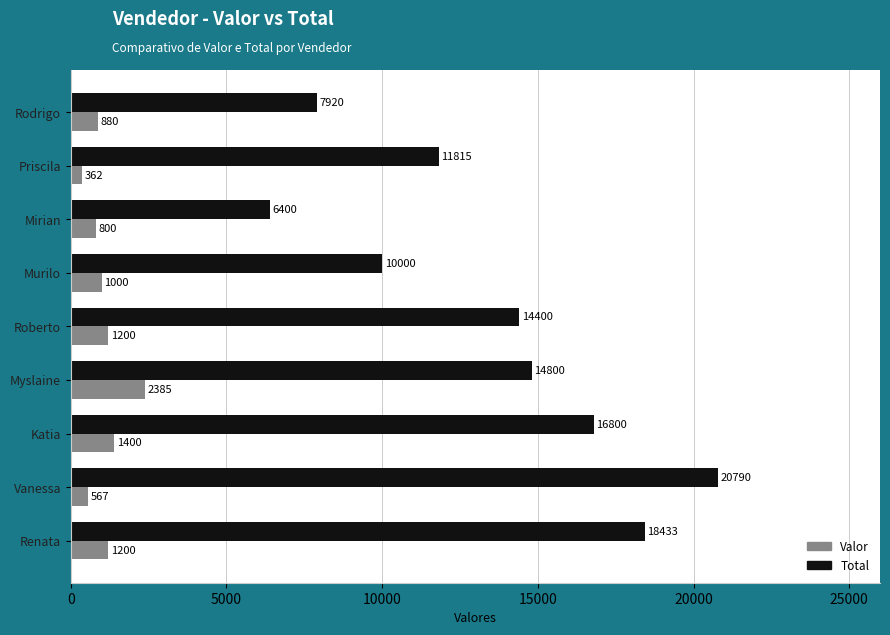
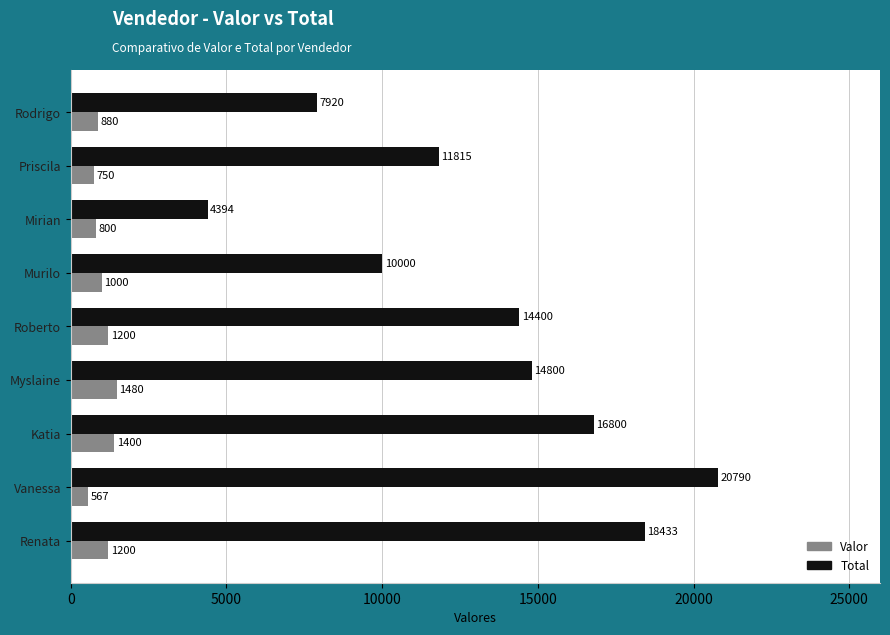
Valor, Priscila: 362 -> 750
Total, Mirian: 6400 -> 4394
Valor, Myslaine: 2385 -> 1480
